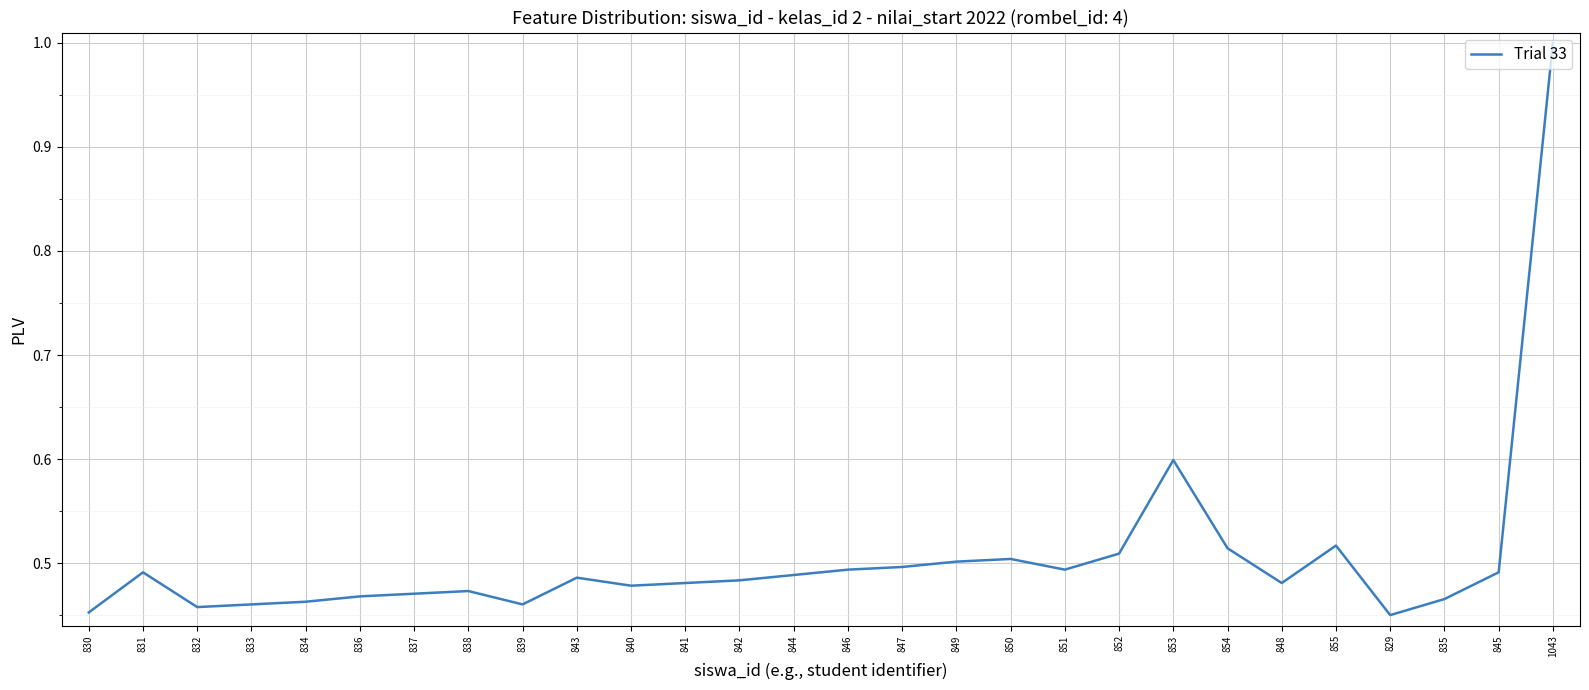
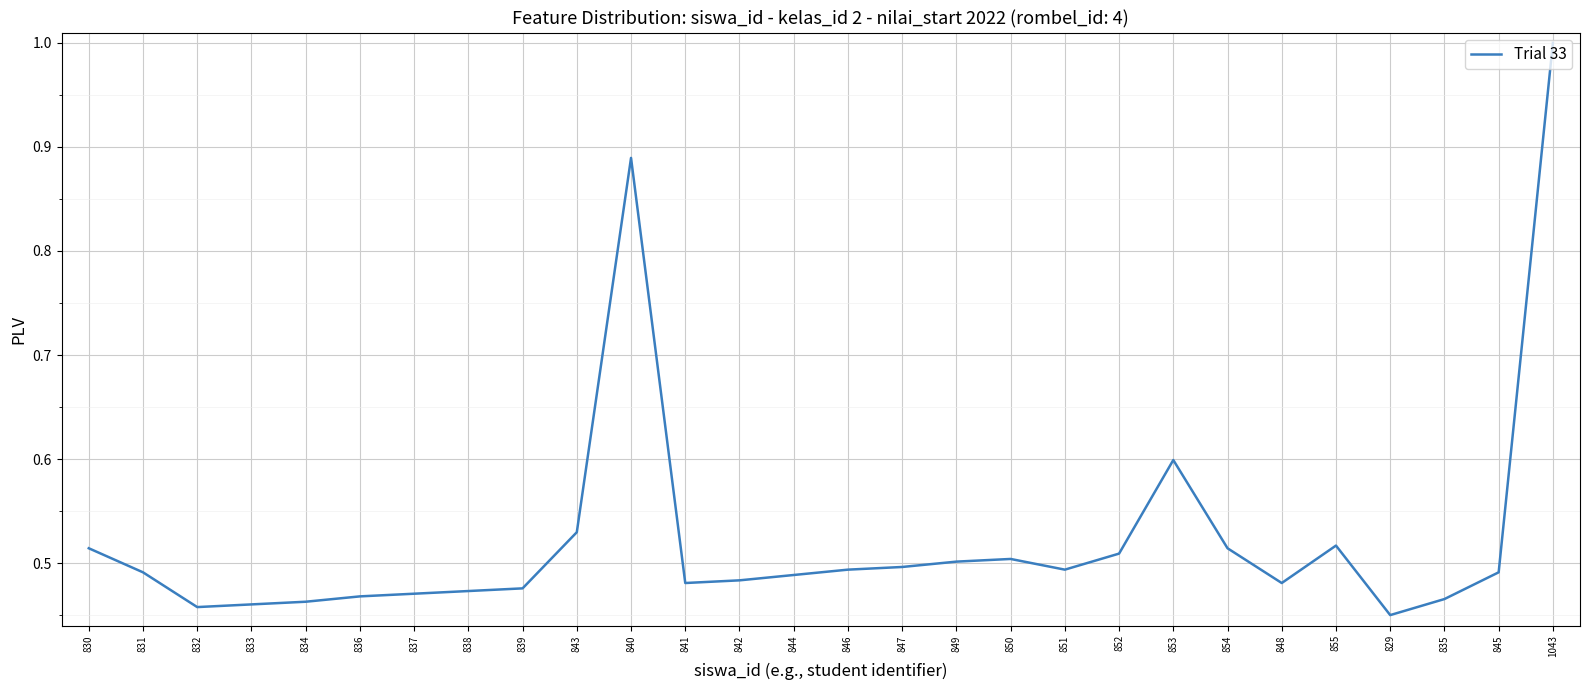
830: 0.453 -> 0.514
839: 0.460 -> 0.476
843: 0.486 -> 0.530
840: 0.478 -> 0.889
